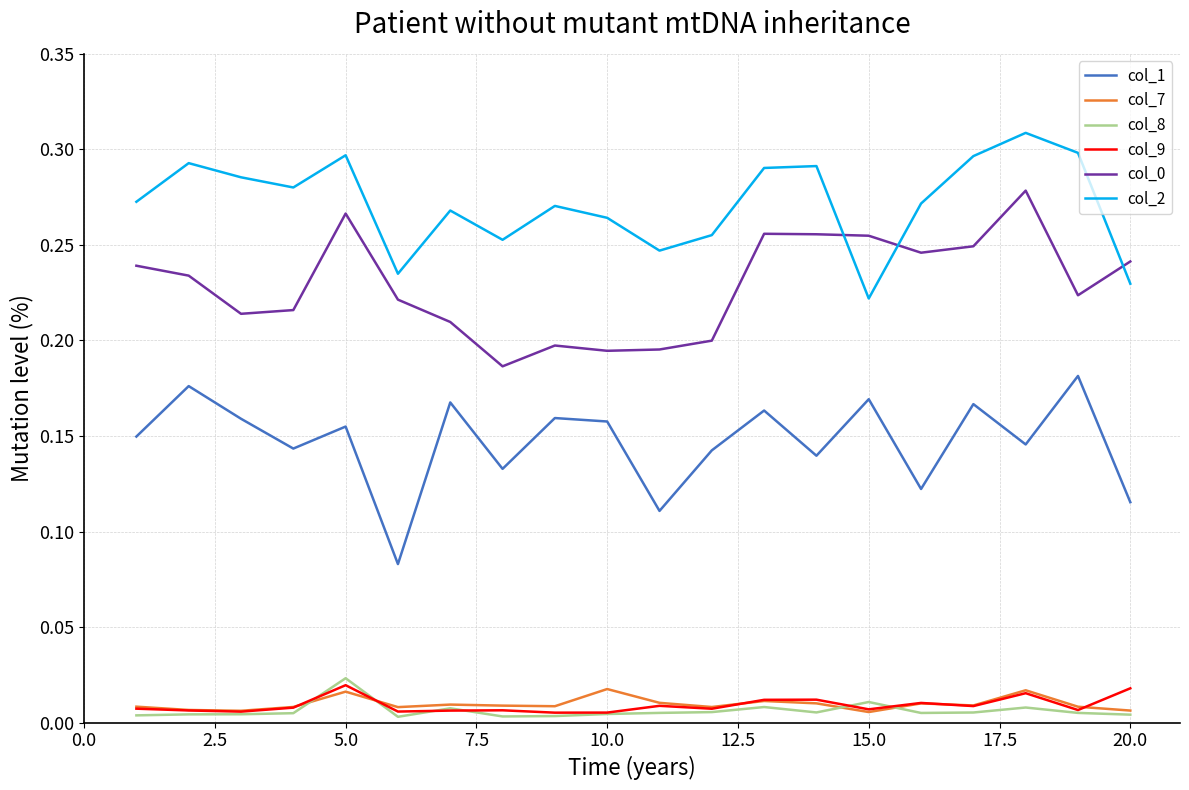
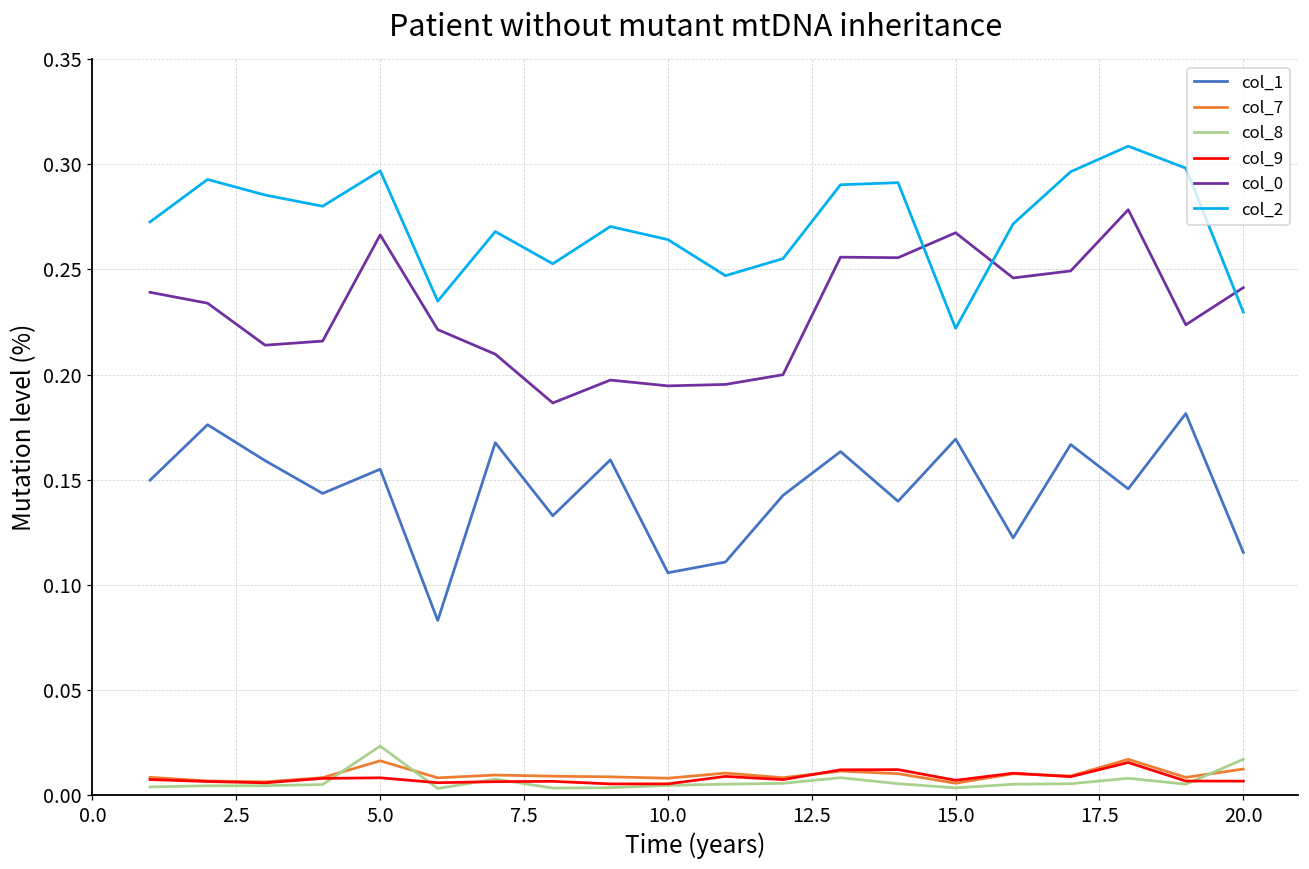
col_9, 5.0: 0.020 -> 0.008
col_1, 10.0: 0.158 -> 0.106
col_7, 10.0: 0.018 -> 0.008
col_8, 15.0: 0.011 -> 0.003
col_0, 15.0: 0.255 -> 0.267
col_7, 20.0: 0.006 -> 0.012
col_8, 20.0: 0.004 -> 0.017
col_9, 20.0: 0.018 -> 0.007
